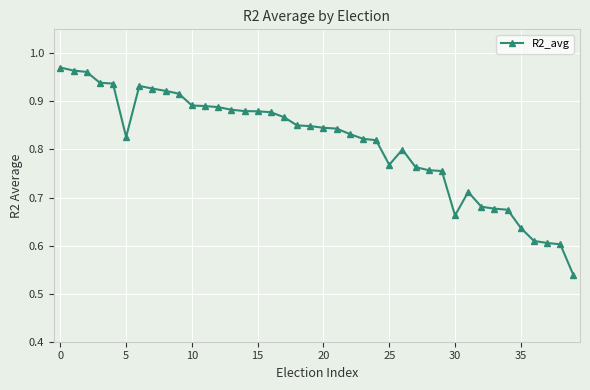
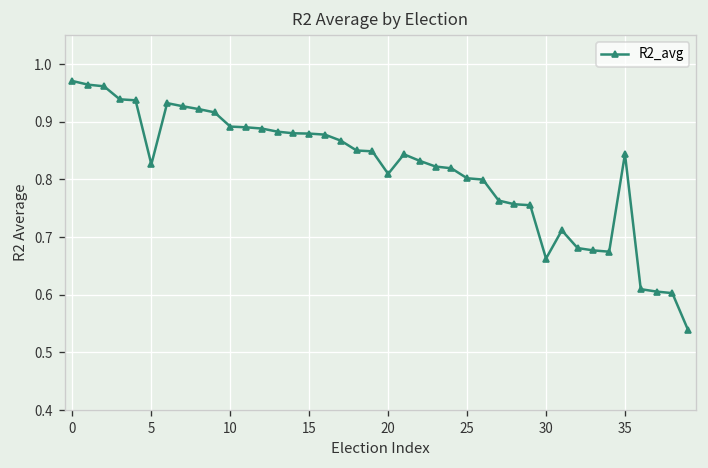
20: 0.85 -> 0.81
25: 0.77 -> 0.80
35: 0.64 -> 0.84
